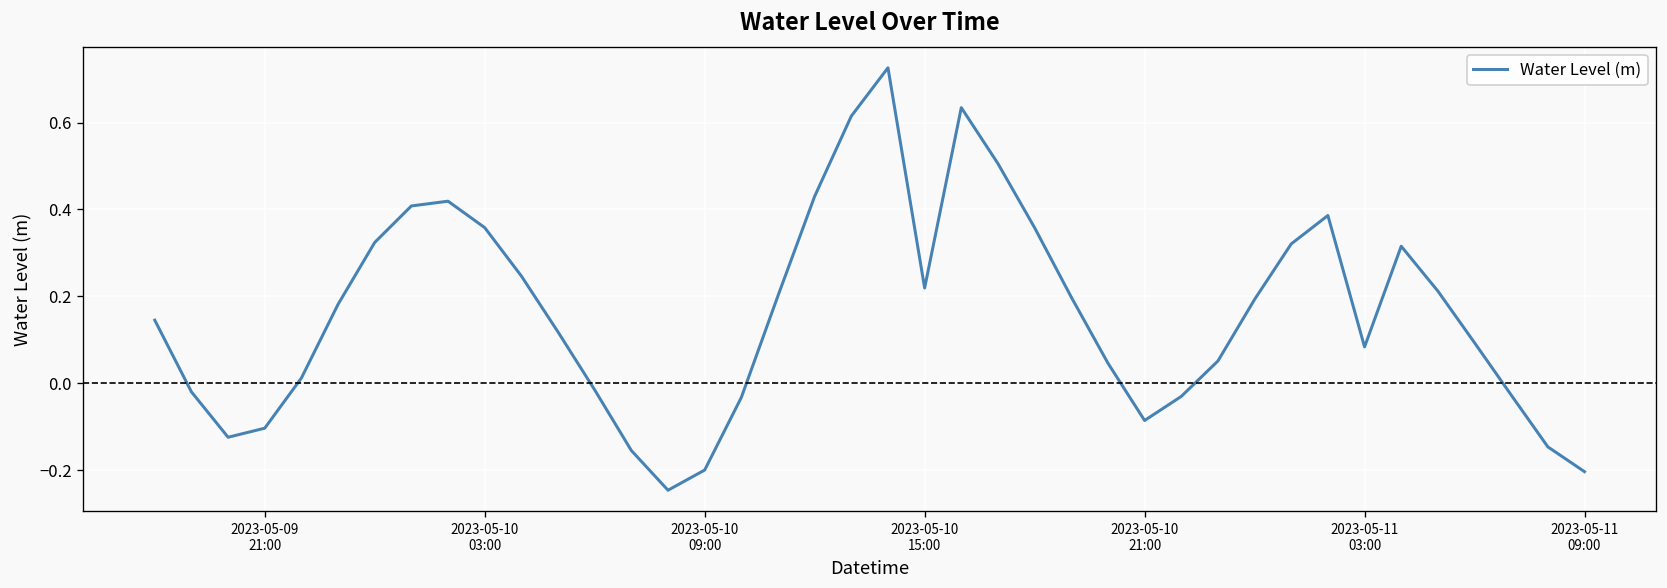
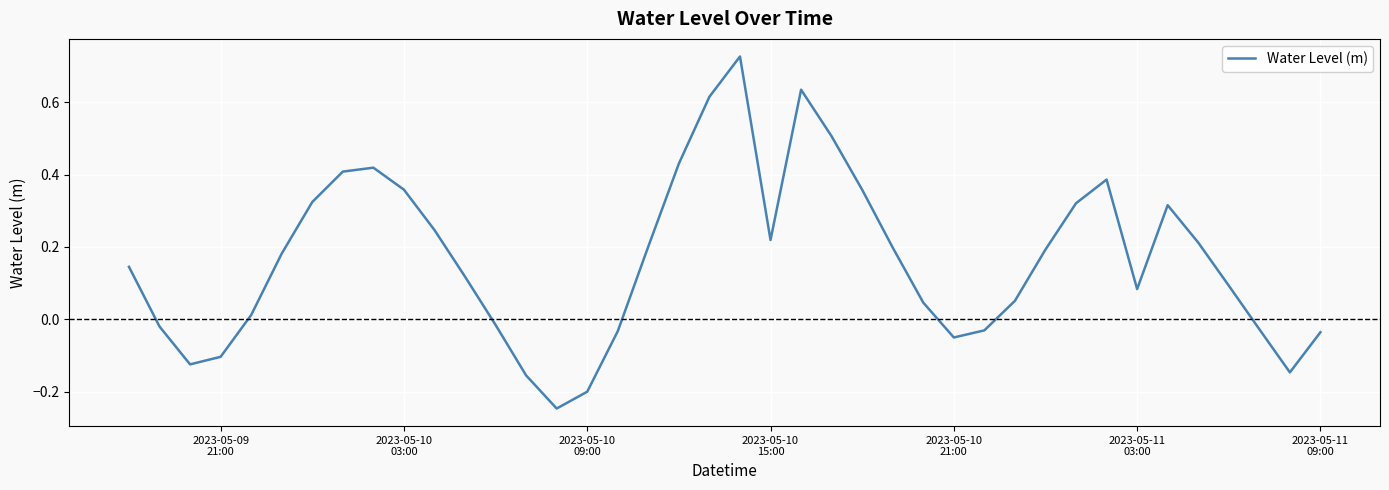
2023-05-10 21:00: -0.09 -> -0.05
2023-05-11 09:00: -0.20 -> -0.04
